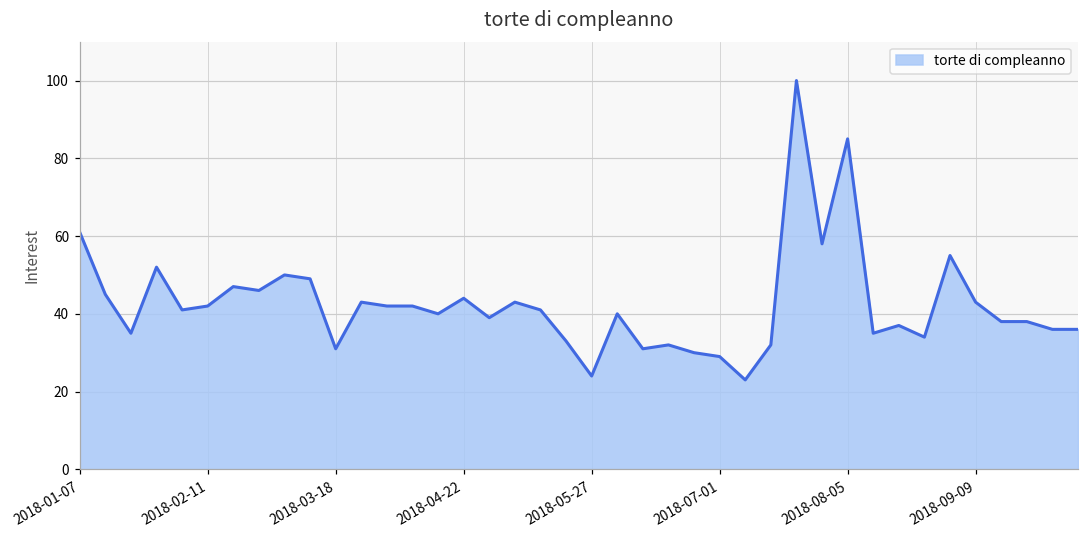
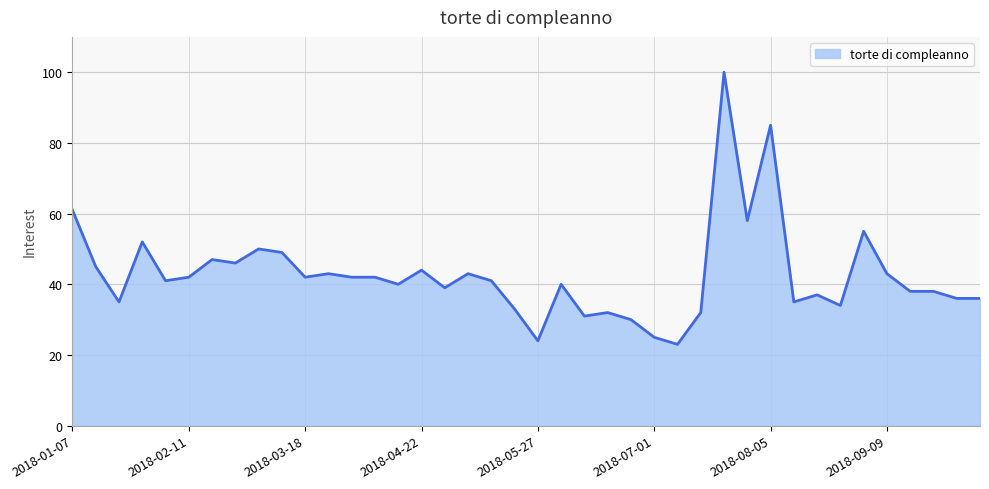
2018-03-18: 31 -> 42
2018-07-01: 29 -> 25
